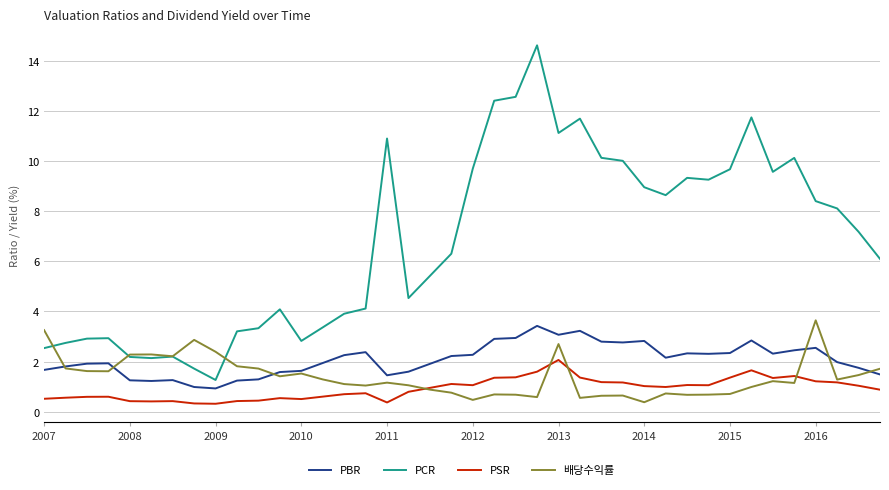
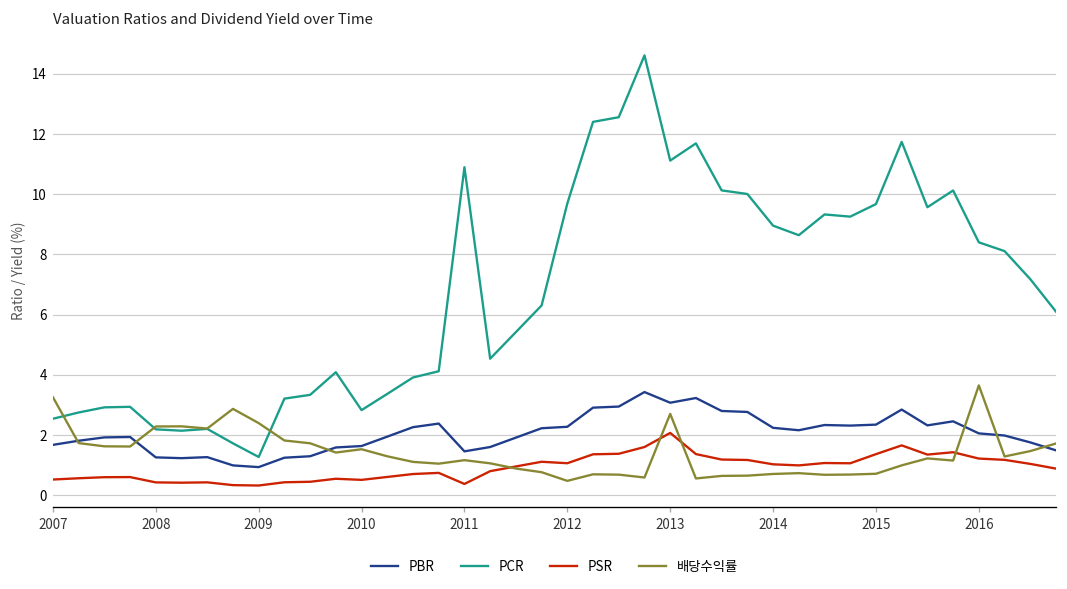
PBR, 2014: 2.8 -> 2.2
배당수익률, 2014: 0.4 -> 0.7
PBR, 2016: 2.5 -> 2.1
